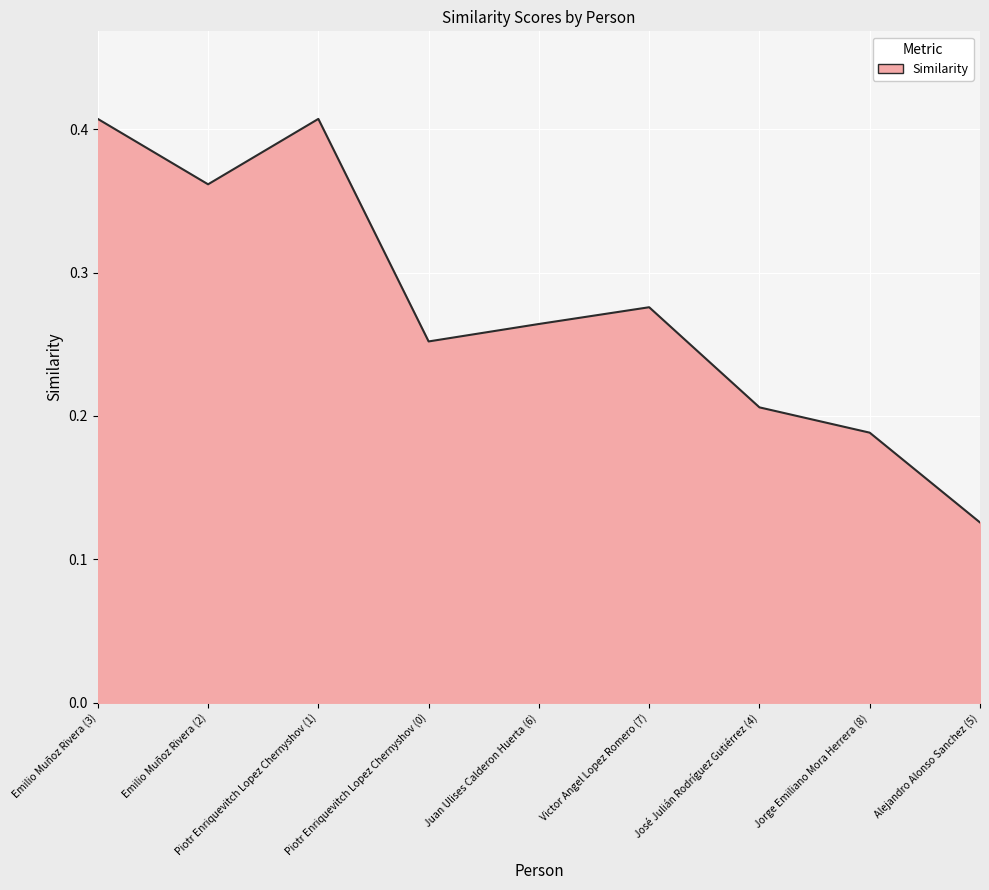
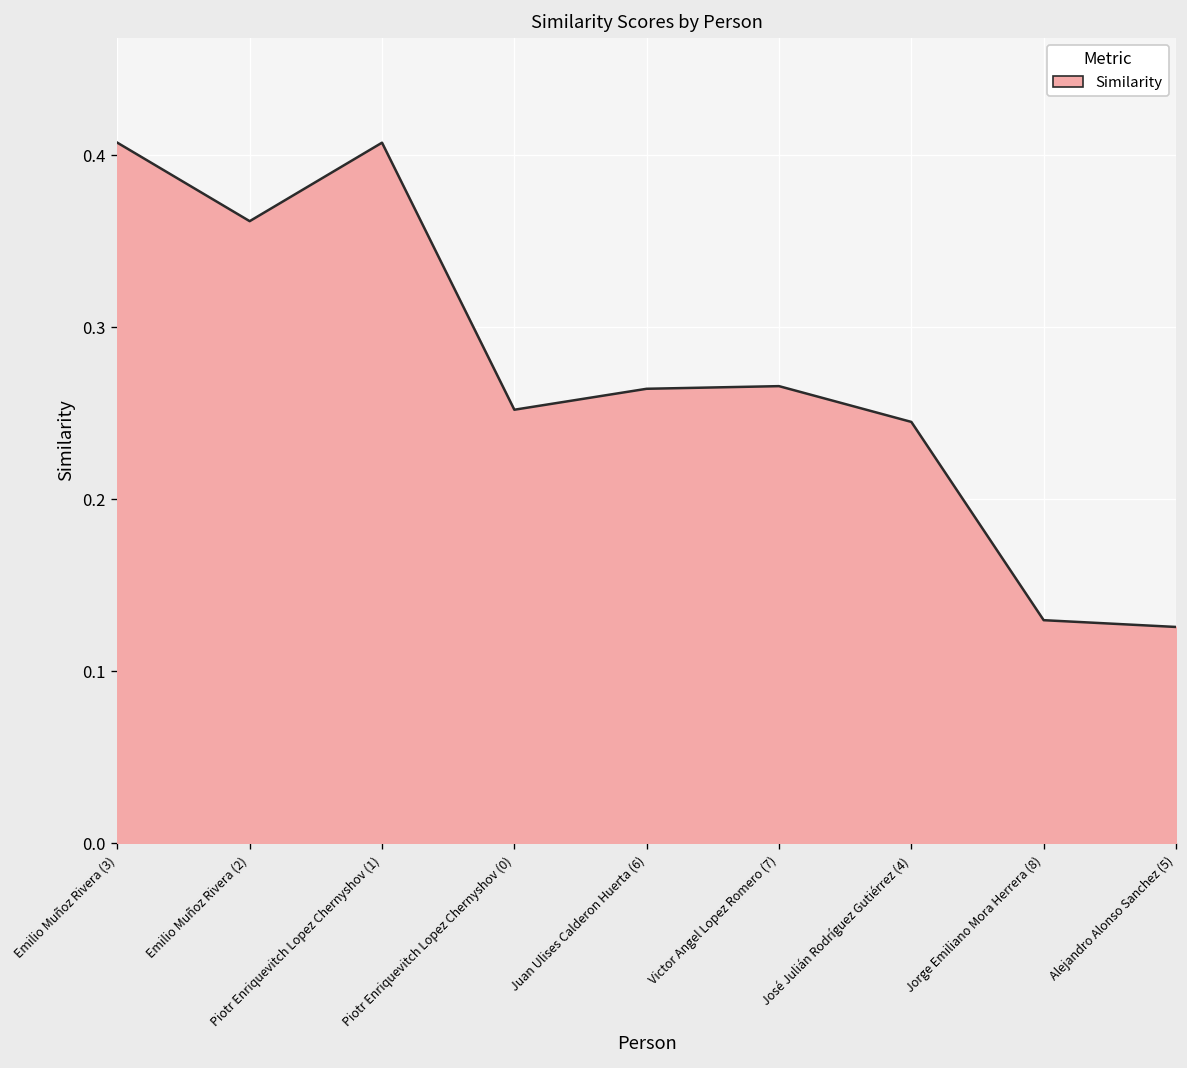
Victor Angel Lopez Romero (7): 0.276 -> 0.266
José Julián Rodríguez Gutiérrez (4): 0.206 -> 0.245
Jorge Emiliano Mora Herrera (8): 0.188 -> 0.130
